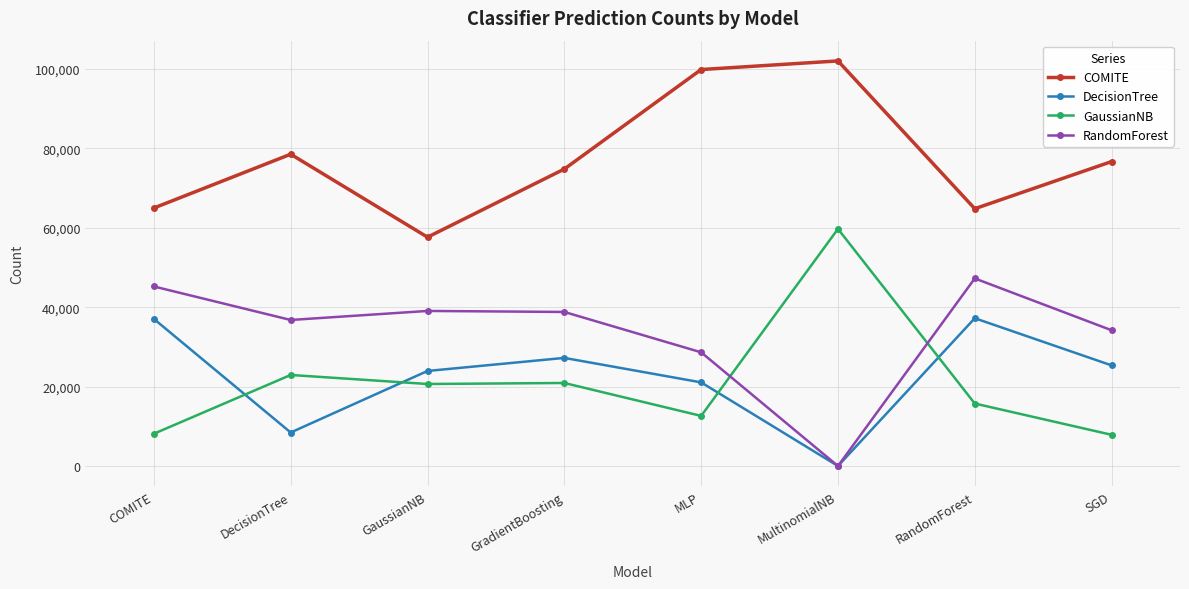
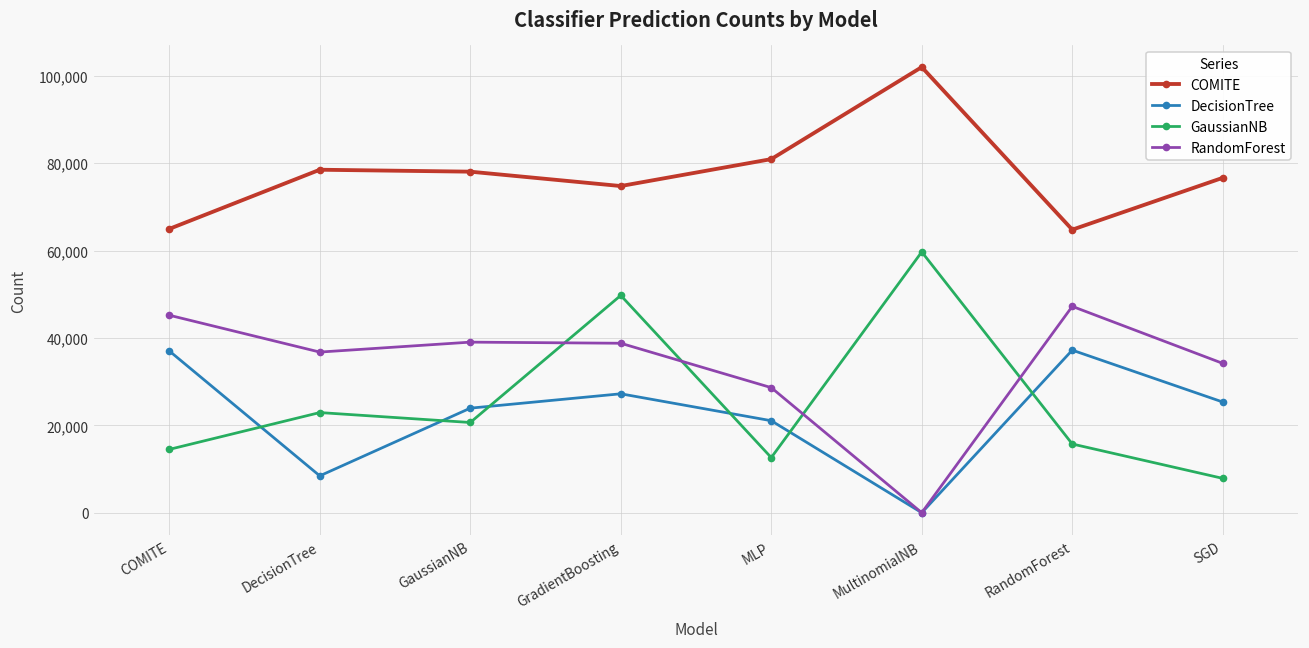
GaussianNB, COMITE: 8,000 -> 14,000
COMITE, GaussianNB: 58,000 -> 78,000
GaussianNB, GradientBoosting: 21,000 -> 50,000
COMITE, MLP: 100,000 -> 81,000
